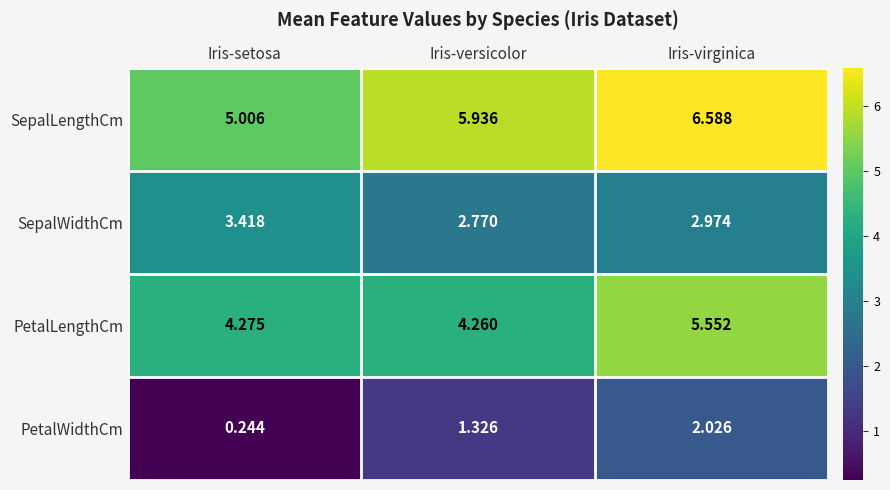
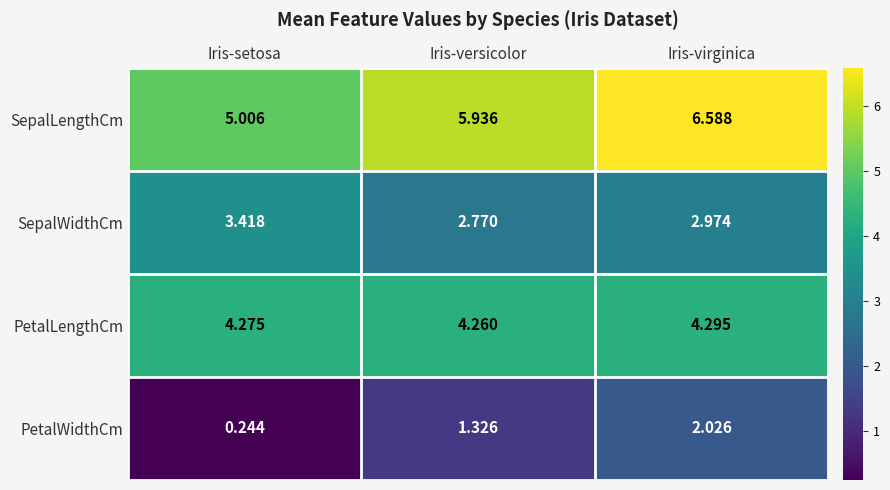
PetalLengthCm, Iris-virginica: 5.552 -> 4.295
